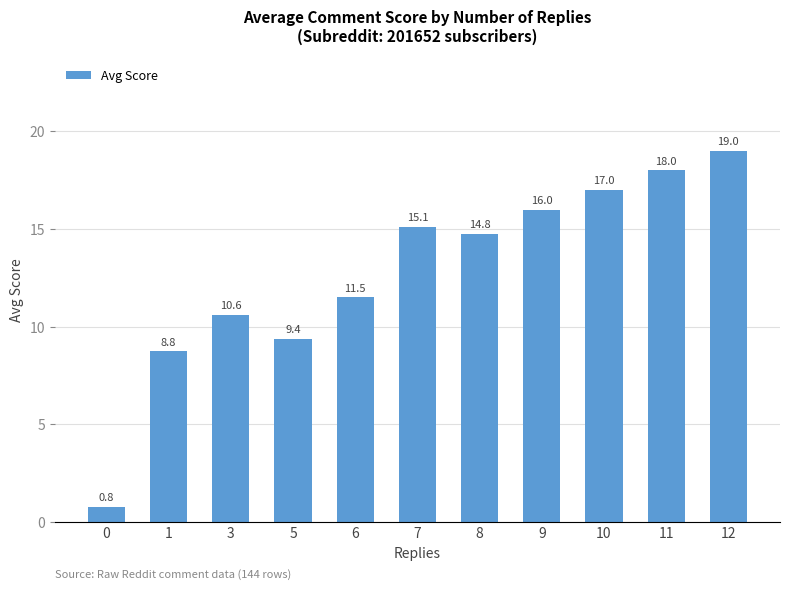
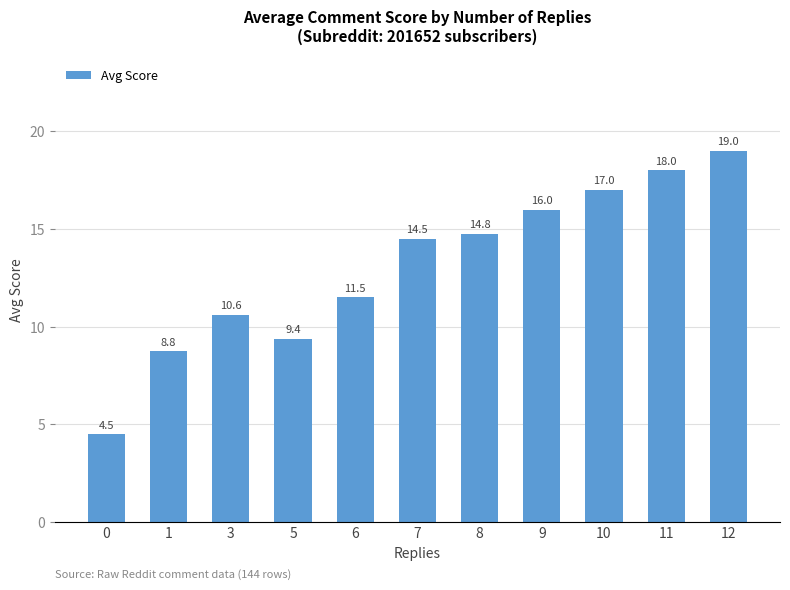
0: 0.8 -> 4.5
7: 15.1 -> 14.5
